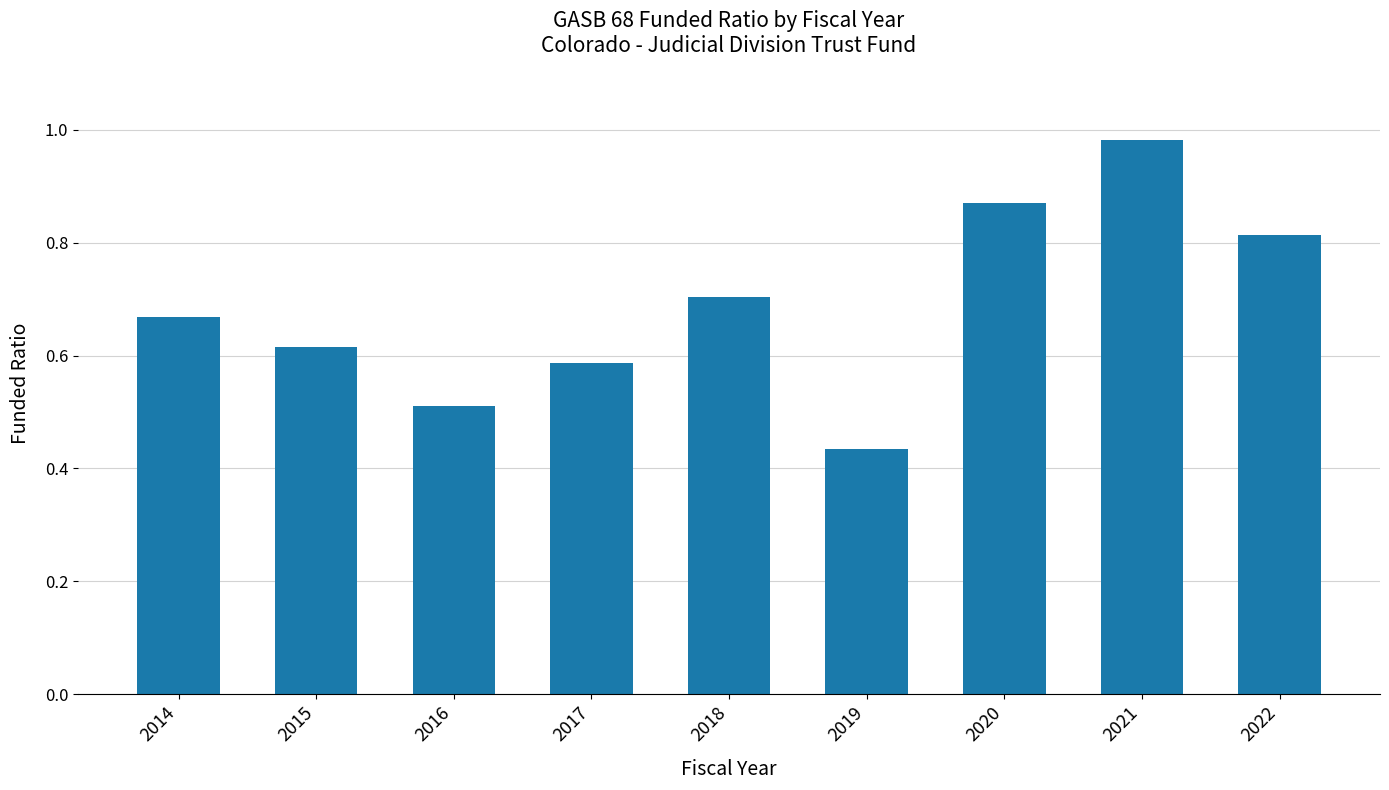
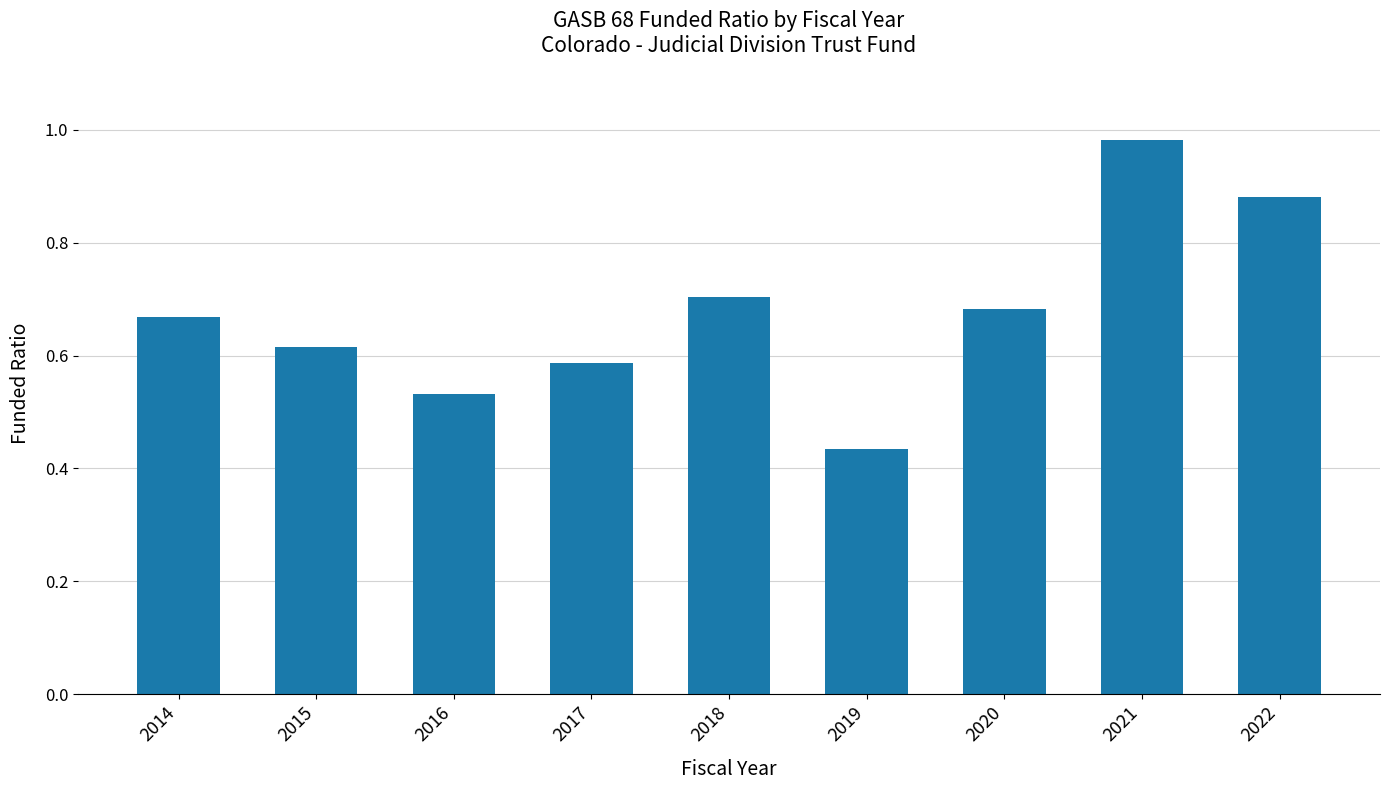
2016: 0.51 -> 0.53
2020: 0.87 -> 0.68
2022: 0.81 -> 0.88
